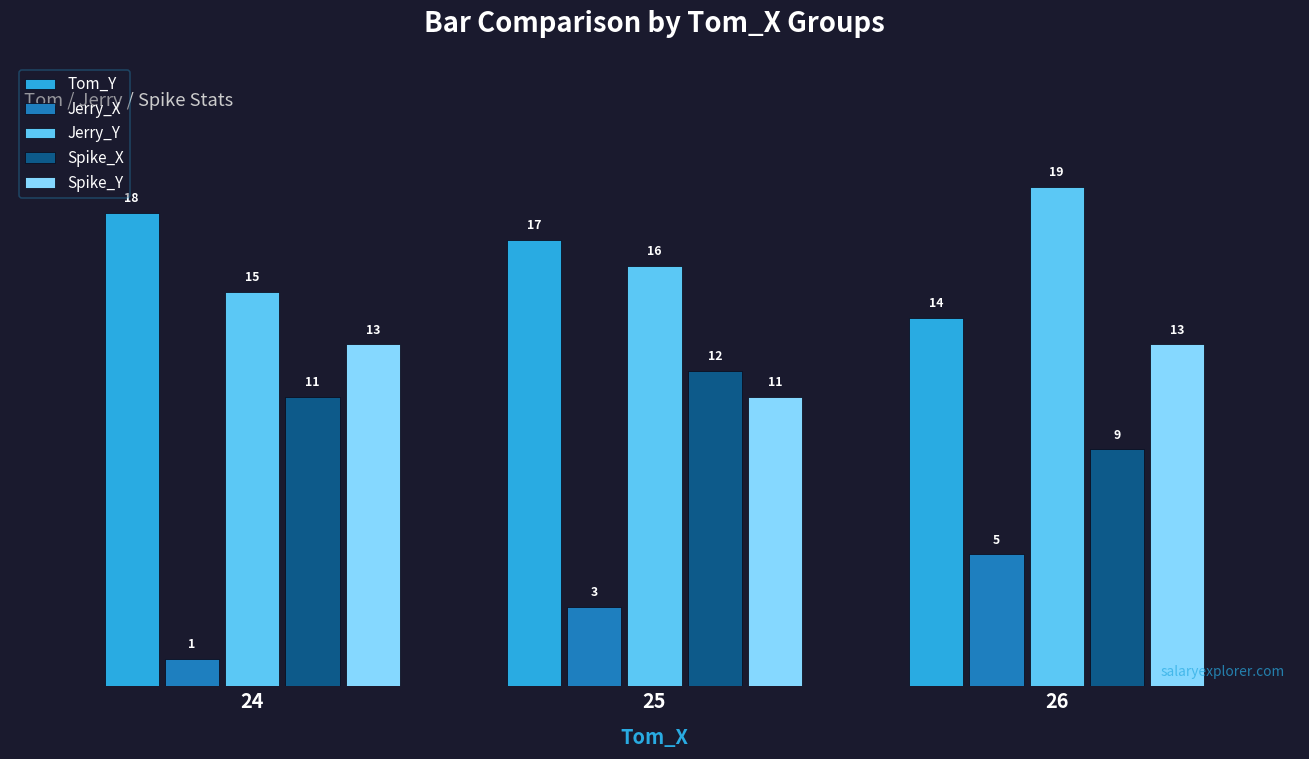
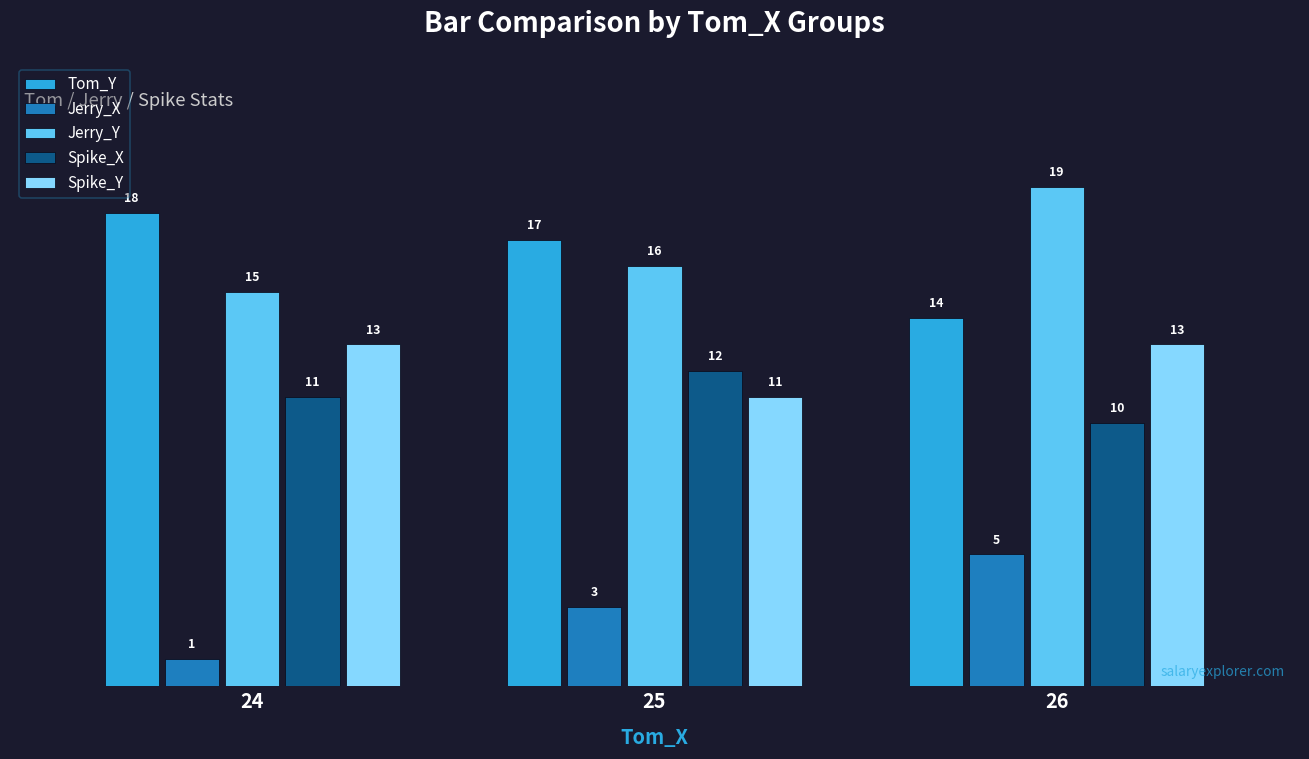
Spike_X, 26: 9 -> 10
